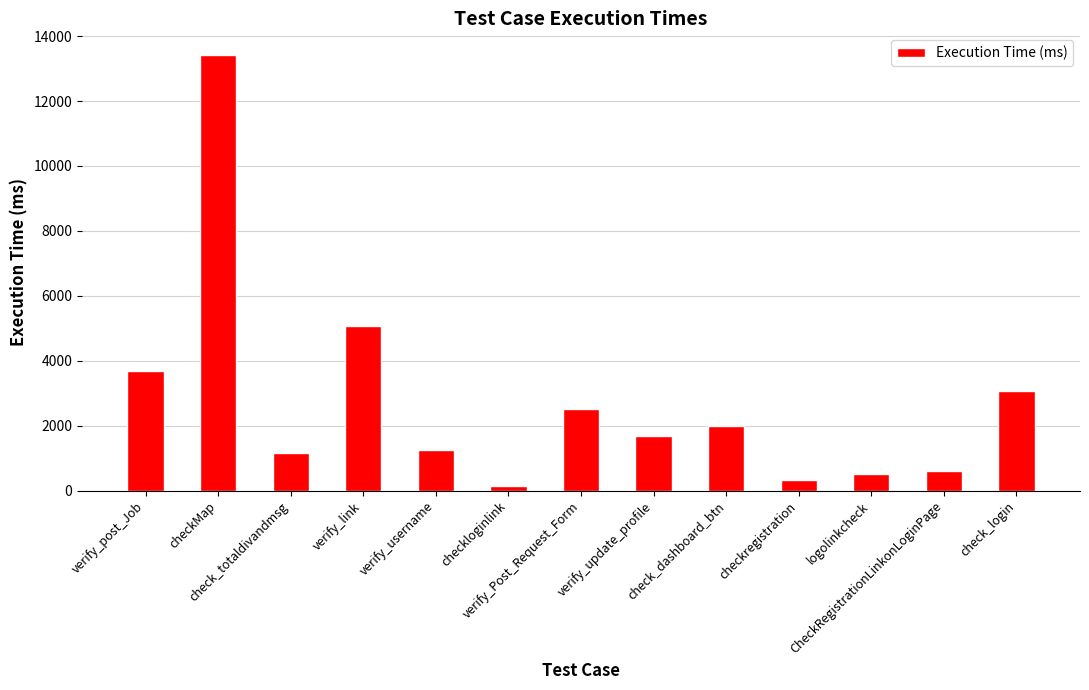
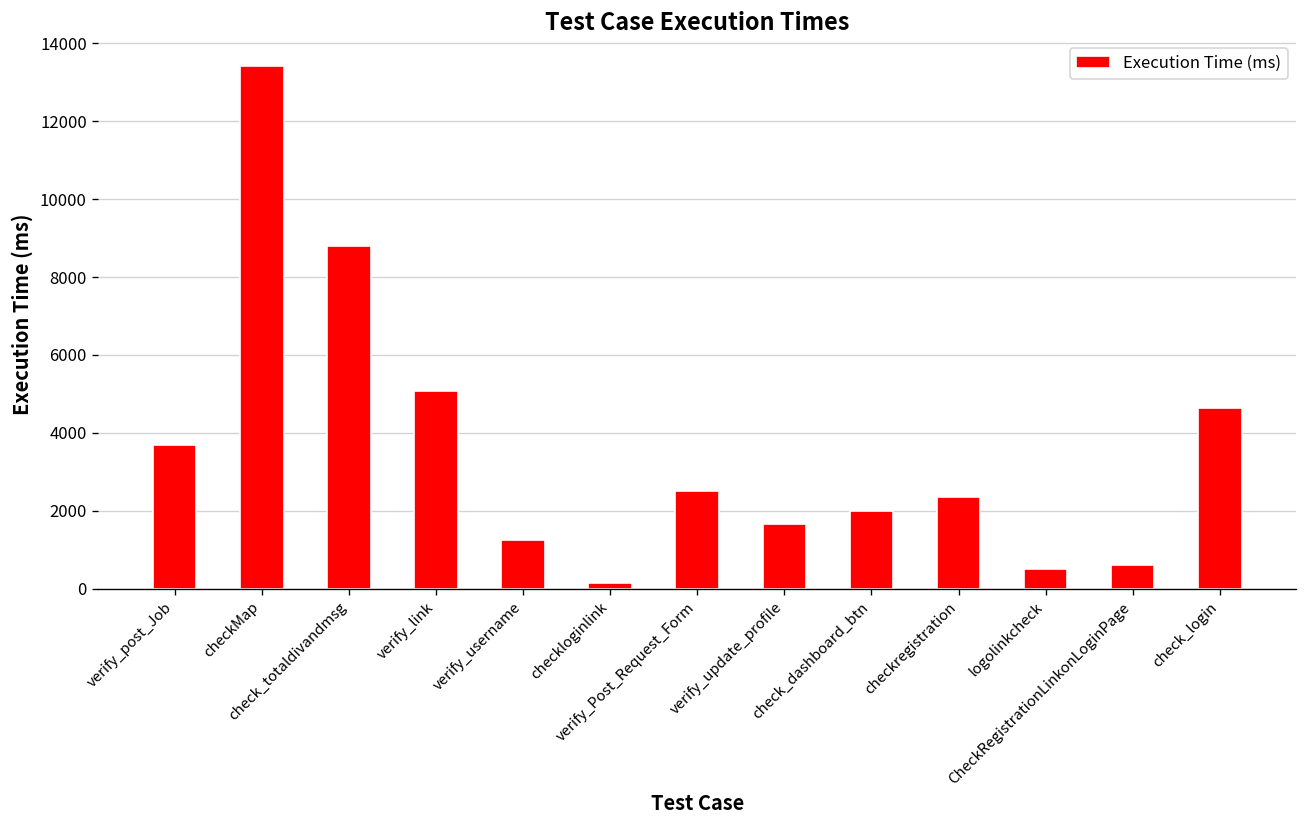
check_totaldivandmsg: 1200 -> 8800
checkregistration: 300 -> 2300
check_login: 3100 -> 4600
